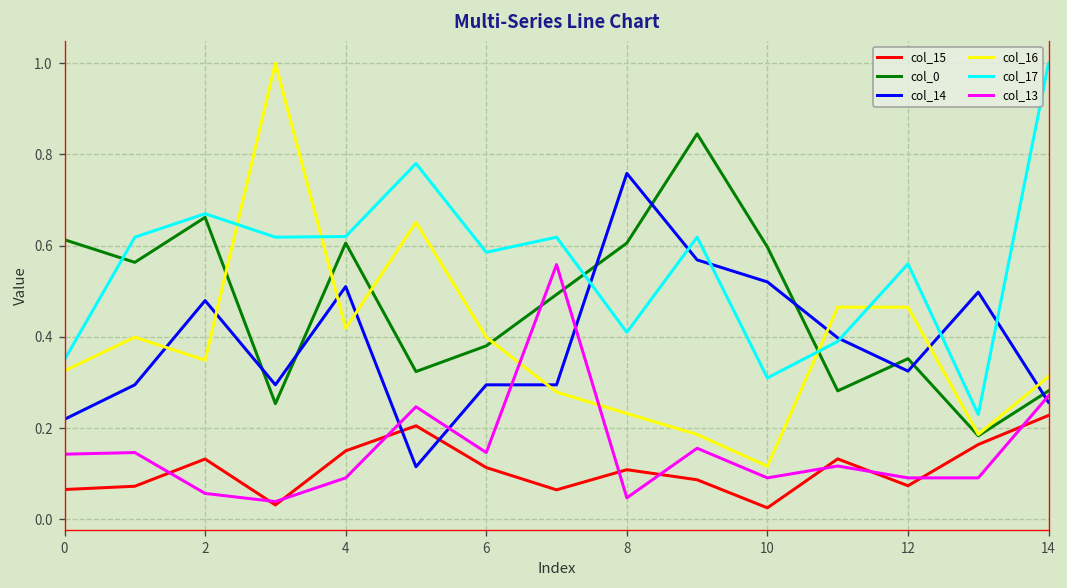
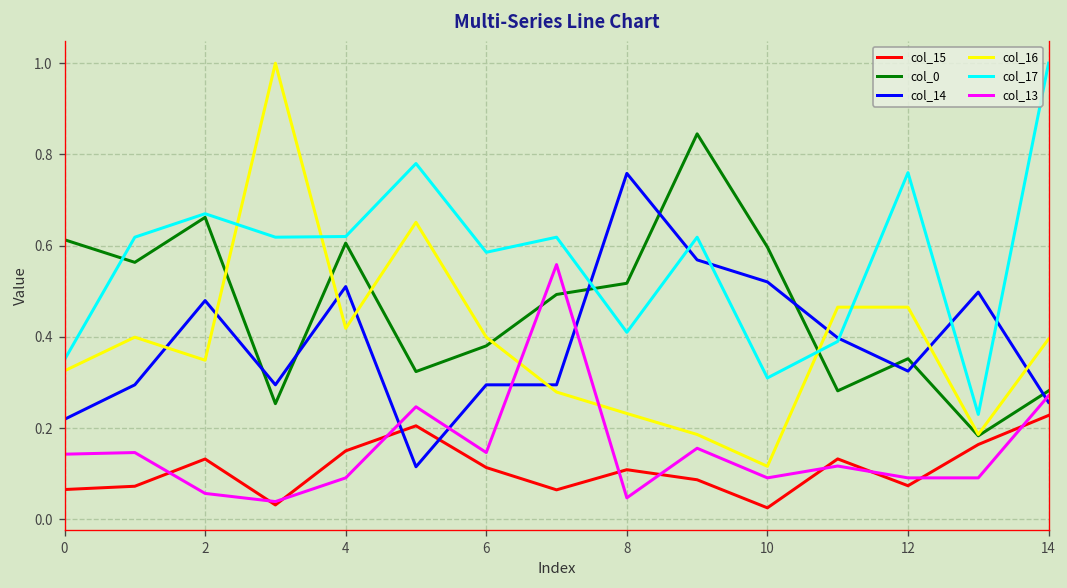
col_0, 8: 0.61 -> 0.52
col_17, 12: 0.56 -> 0.76
col_16, 14: 0.31 -> 0.40
